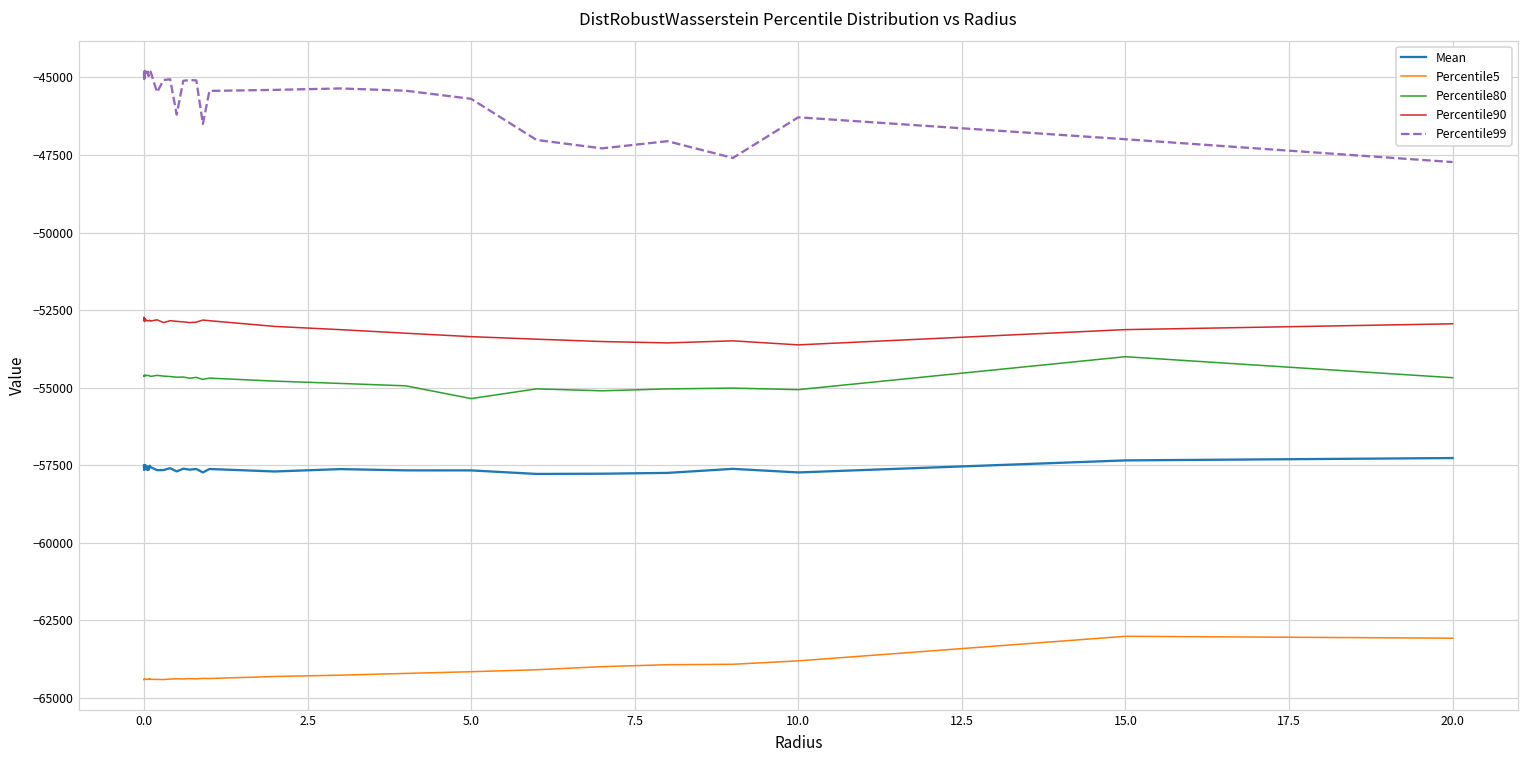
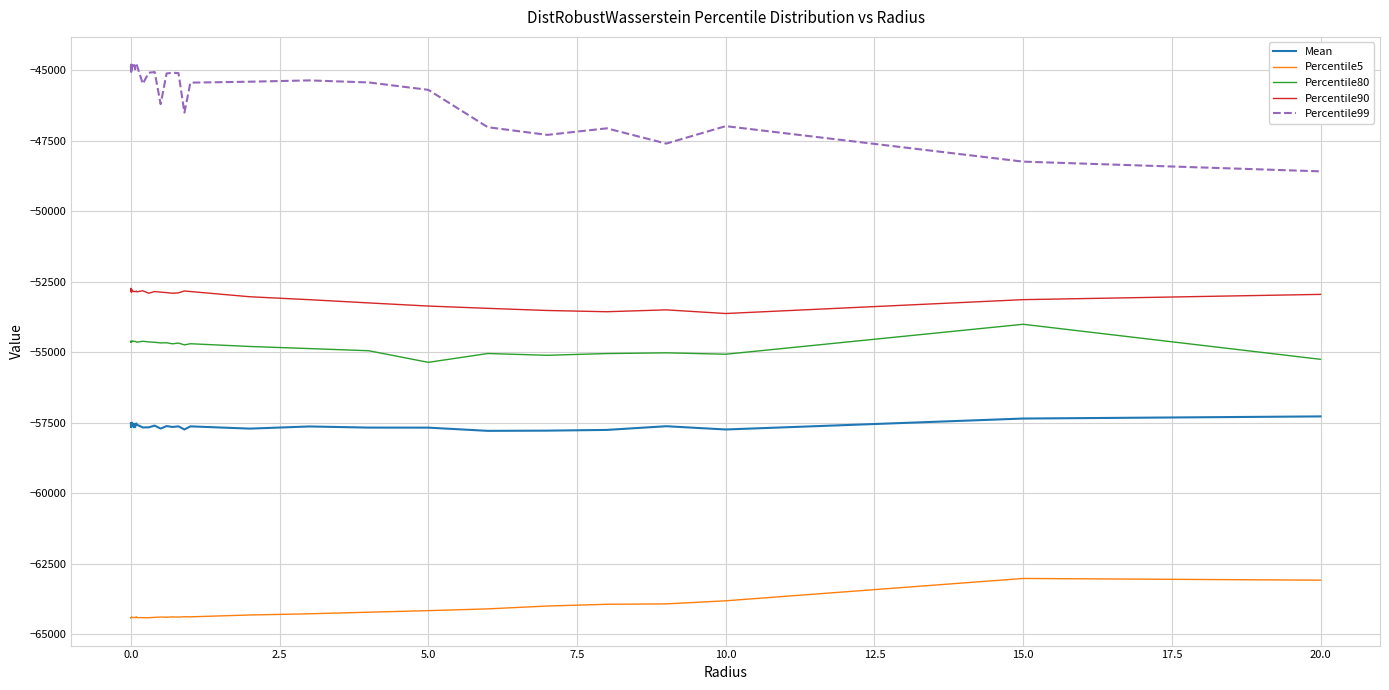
Percentile99, 10.0: -46300 -> -47000
Percentile99, 15.0: -47000 -> -48200
Percentile80, 20.0: -54700 -> -55200
Percentile99, 20.0: -47700 -> -48600
